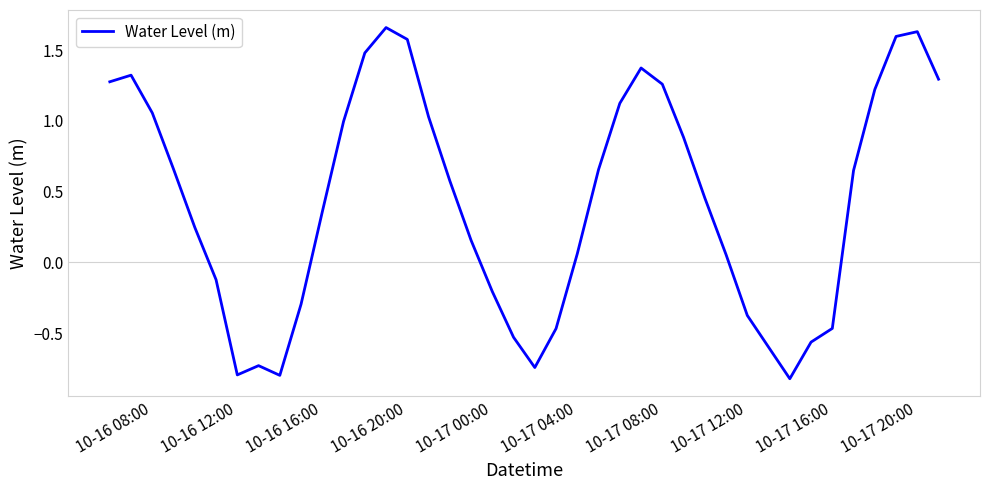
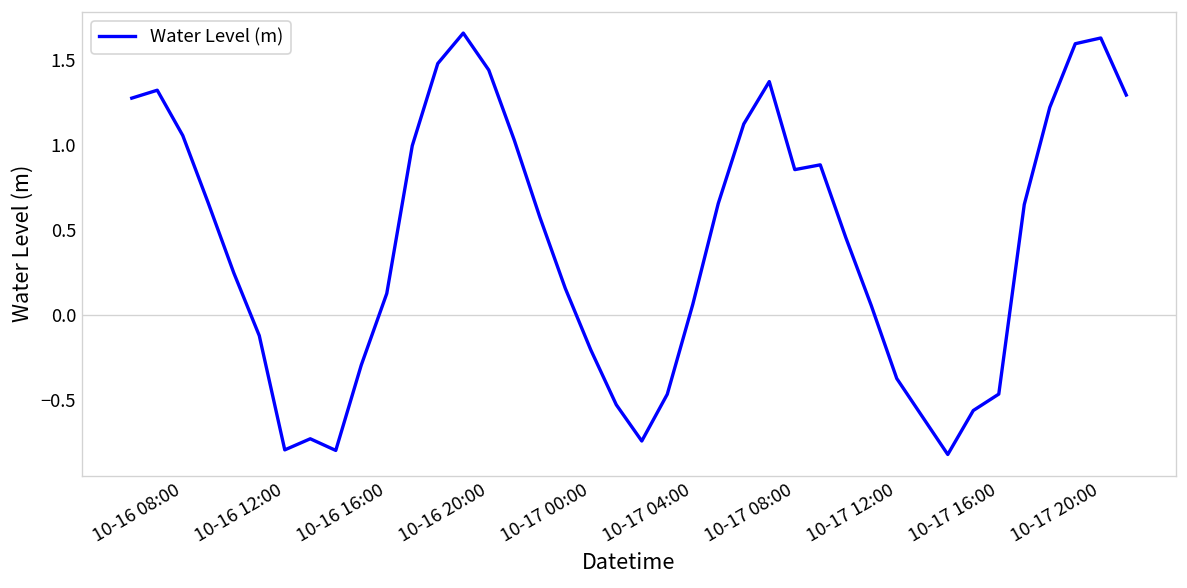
10-16 16:00: 0.36 -> 0.13
10-16 20:00: 1.58 -> 1.44
10-17 08:00: 1.26 -> 0.86
